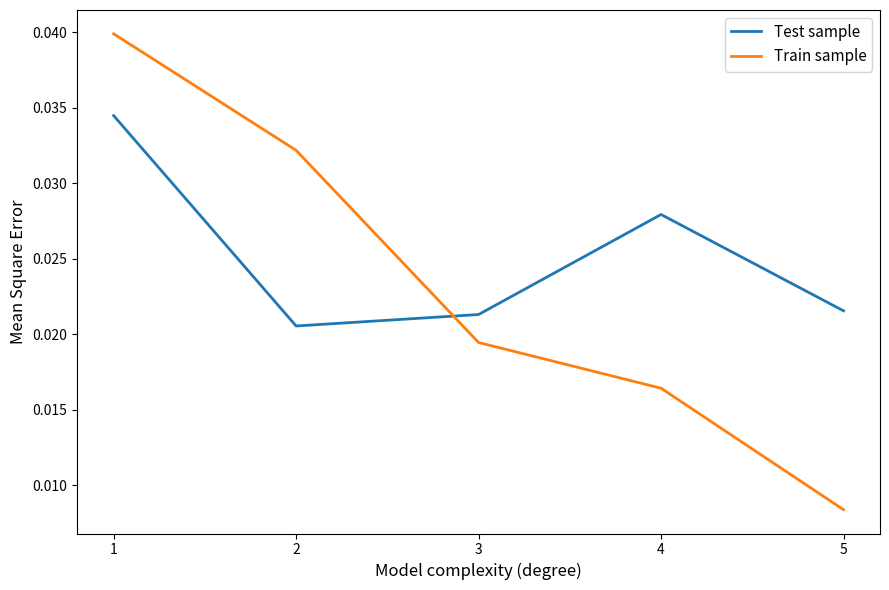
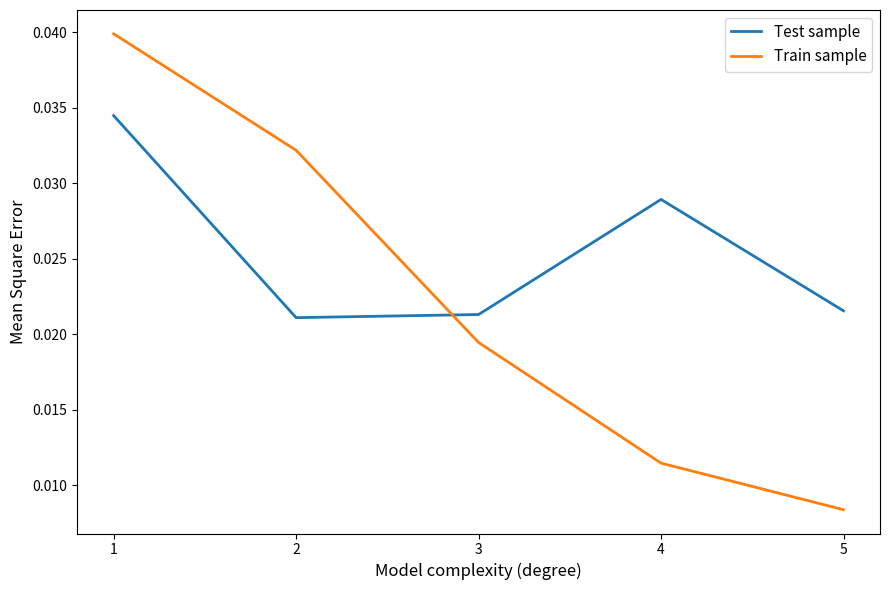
Test sample, 2: 0.0205 -> 0.0211
Test sample, 4: 0.0279 -> 0.0289
Train sample, 4: 0.0164 -> 0.0115
